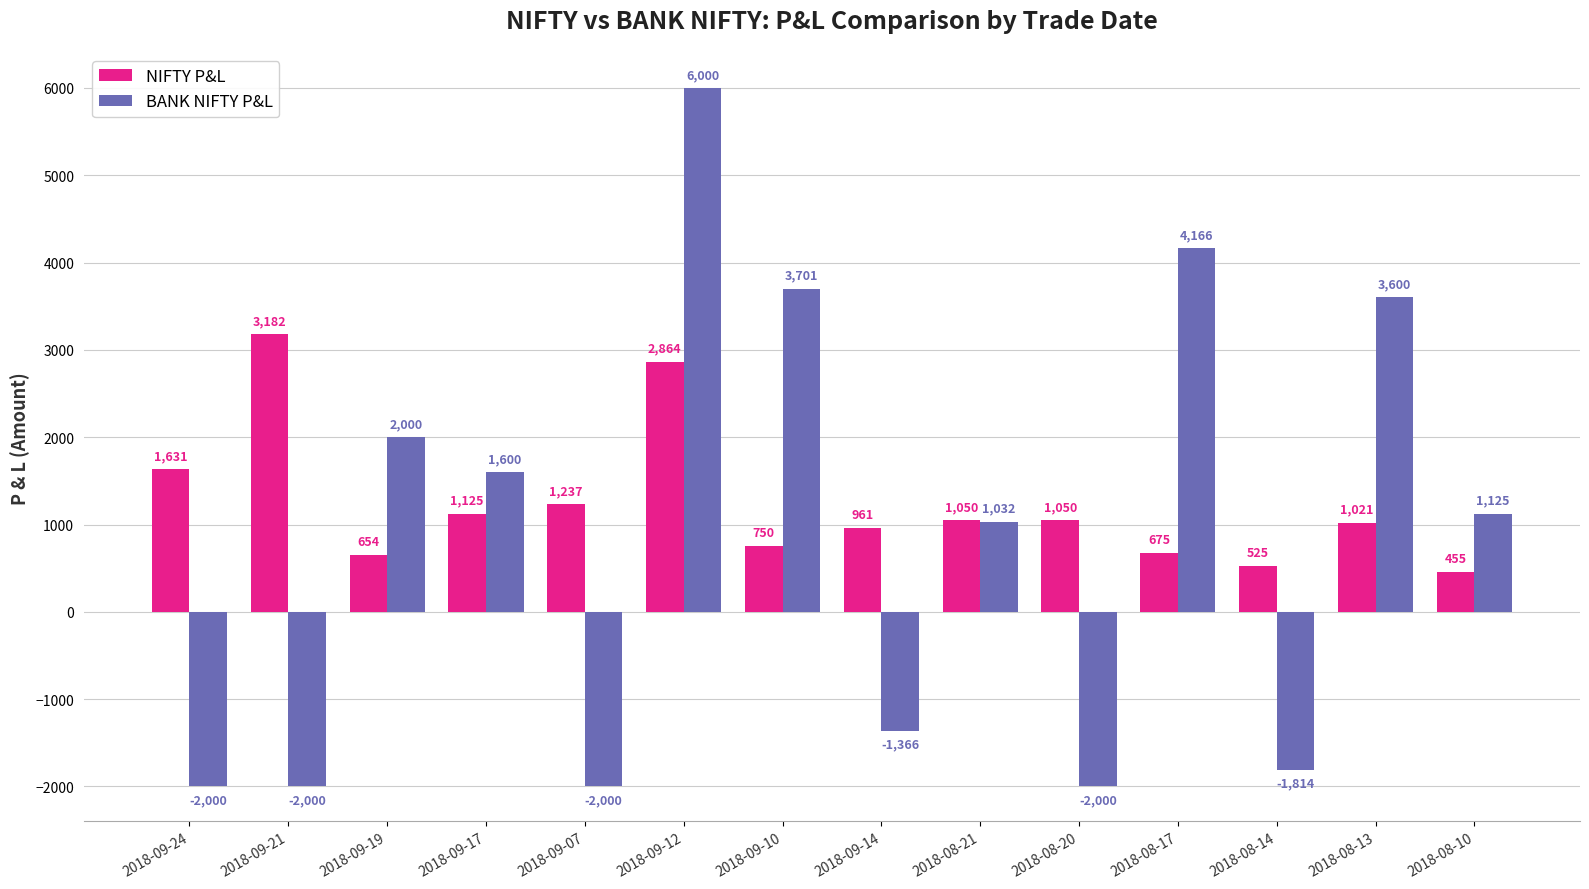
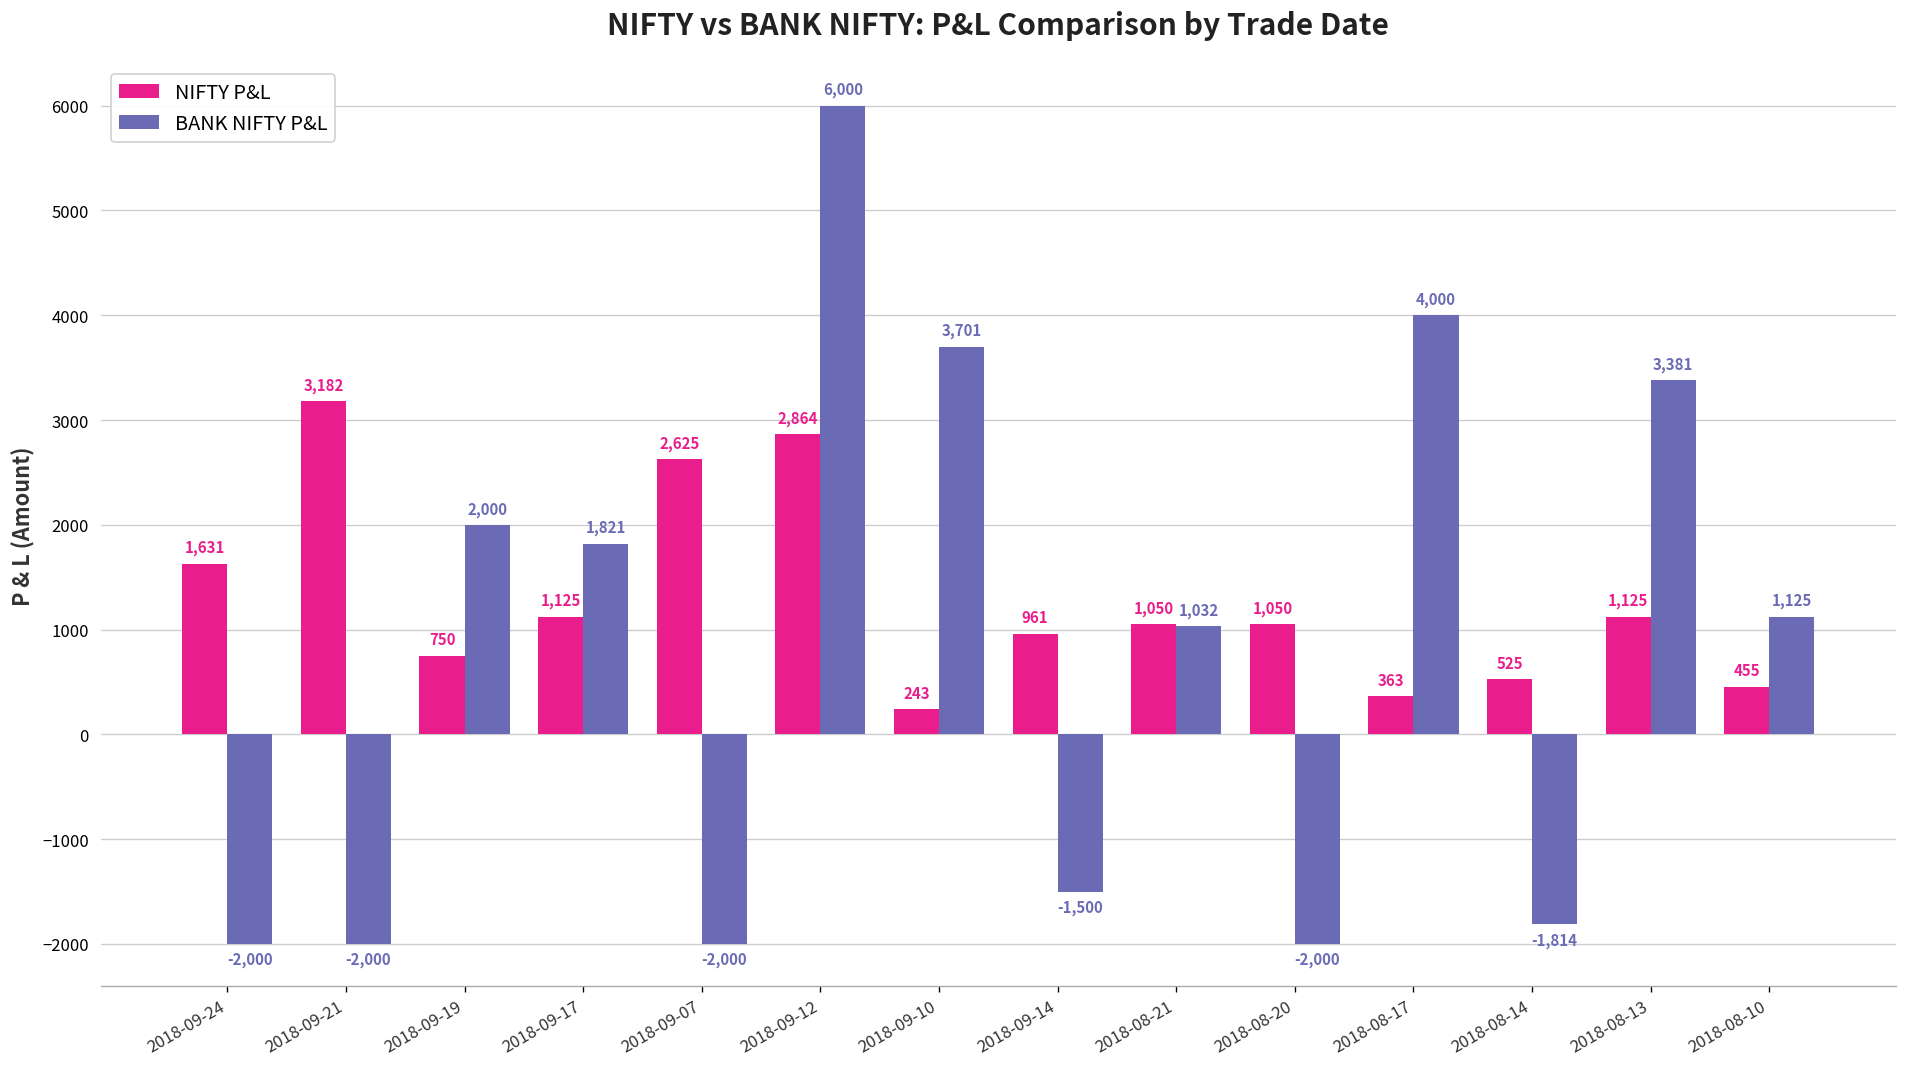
NIFTY P&L, 2018-09-19: 654 -> 750
BANK NIFTY P&L, 2018-09-17: 1,600 -> 1,821
NIFTY P&L, 2018-09-07: 1,237 -> 2,625
NIFTY P&L, 2018-09-10: 750 -> 243
BANK NIFTY P&L, 2018-09-14: -1,366 -> -1,500
NIFTY P&L, 2018-08-17: 675 -> 363
BANK NIFTY P&L, 2018-08-17: 4,166 -> 4,000
NIFTY P&L, 2018-08-13: 1,021 -> 1,125
BANK NIFTY P&L, 2018-08-13: 3,600 -> 3,381
